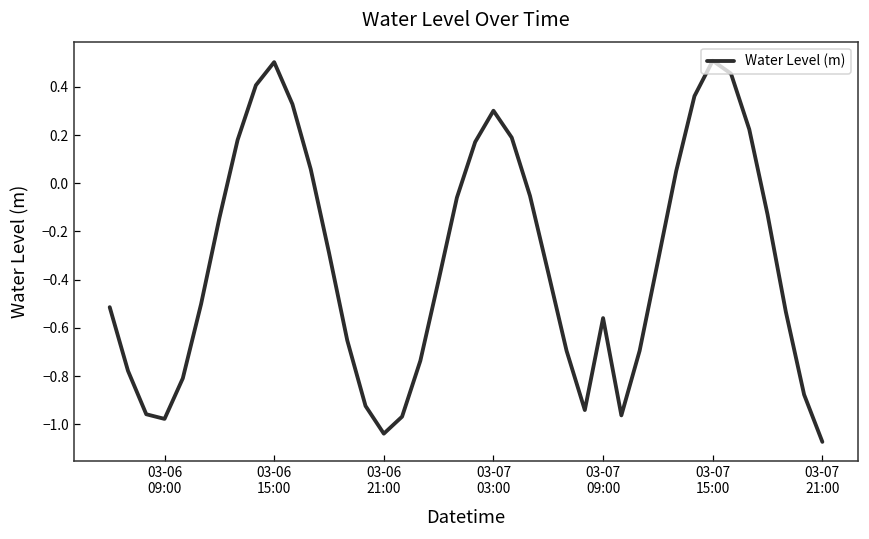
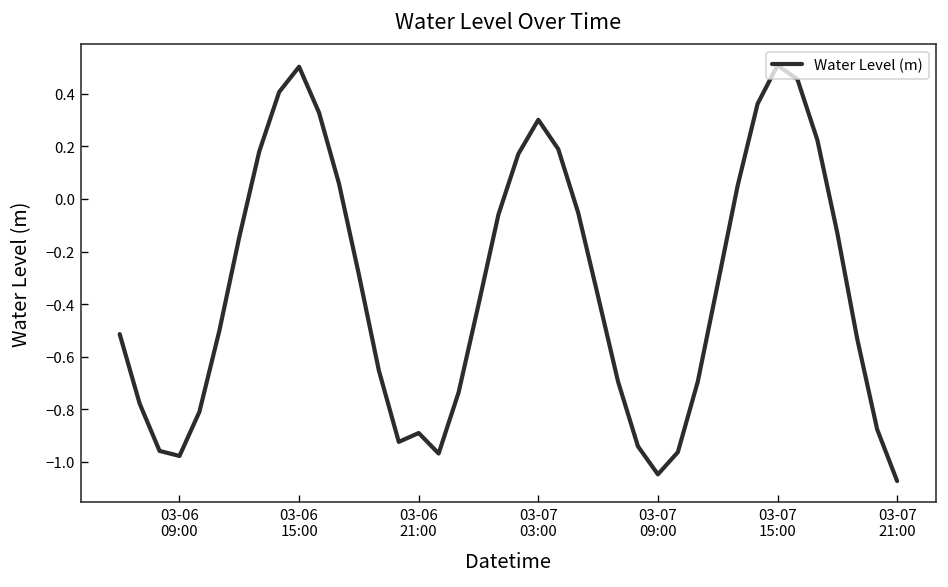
03-06 21:00: -1.04 -> -0.89
03-07 09:00: -0.56 -> -1.05
